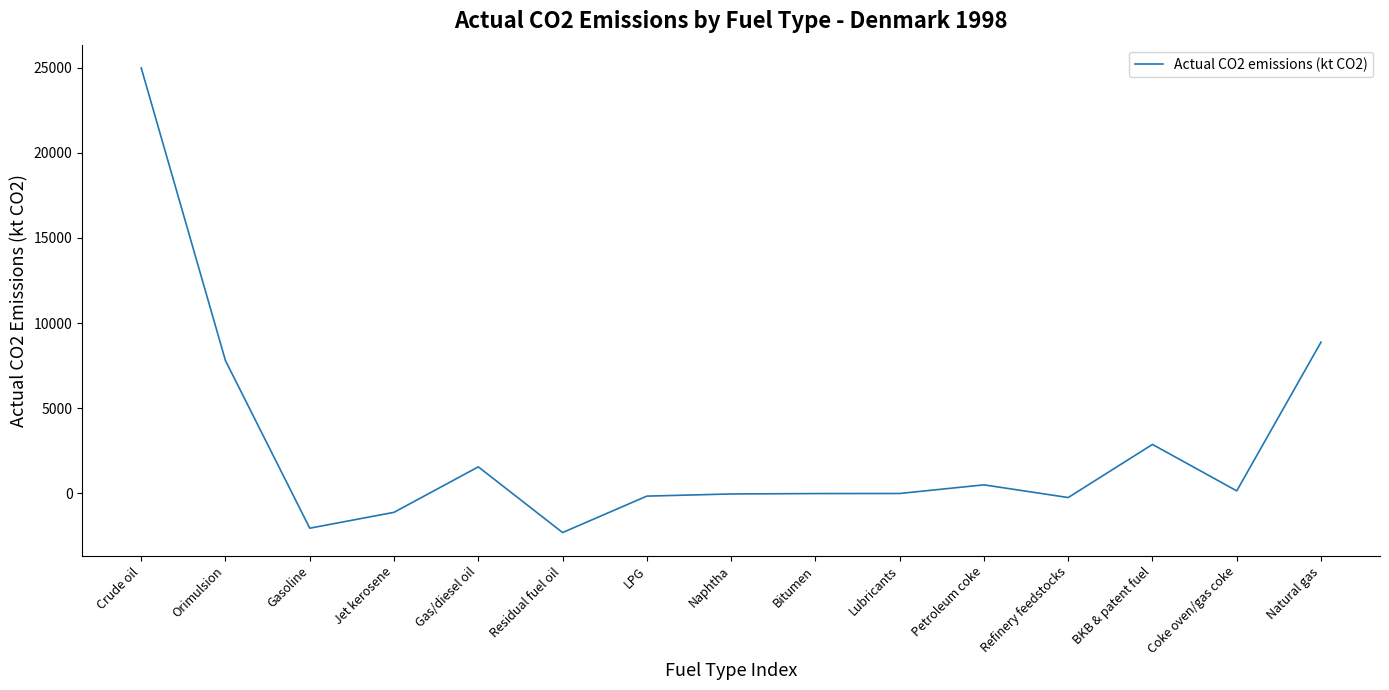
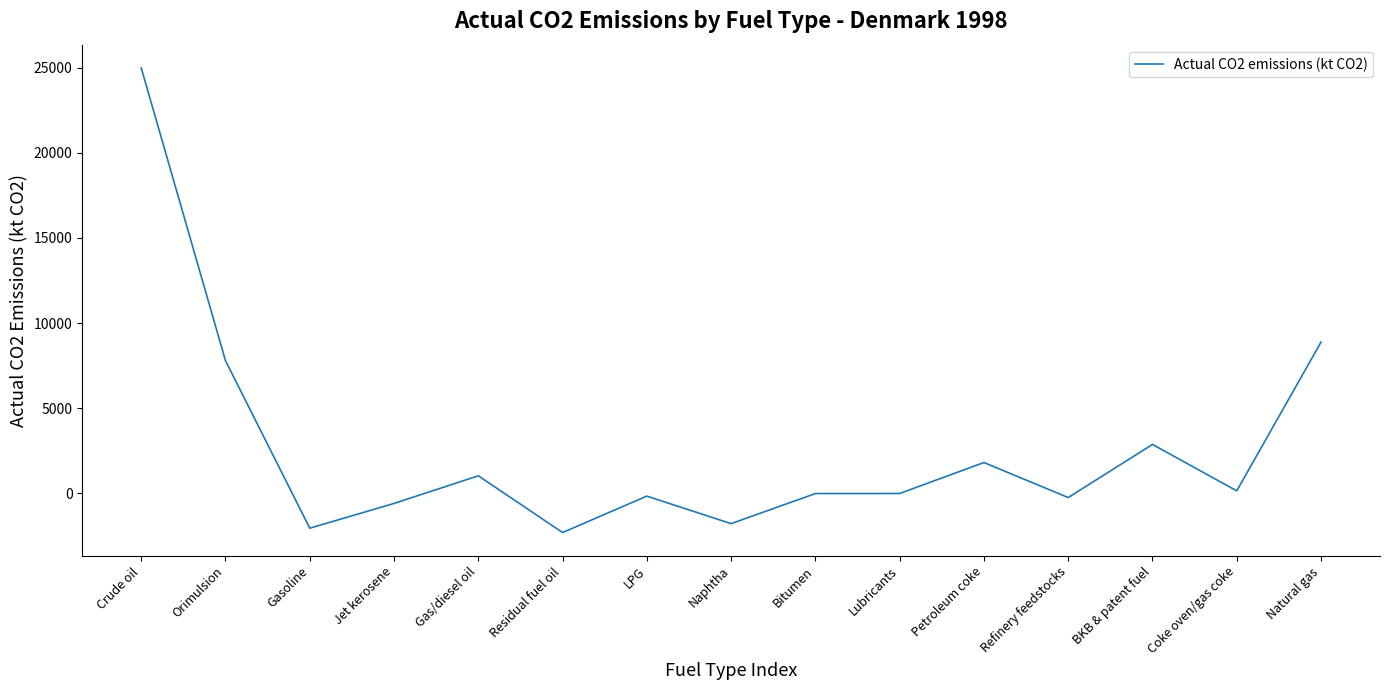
Jet kerosene: -1100 -> -600
Gas/diesel oil: 1600 -> 1000
Naphtha: 0 -> -1800
Petroleum coke: 500 -> 1800
